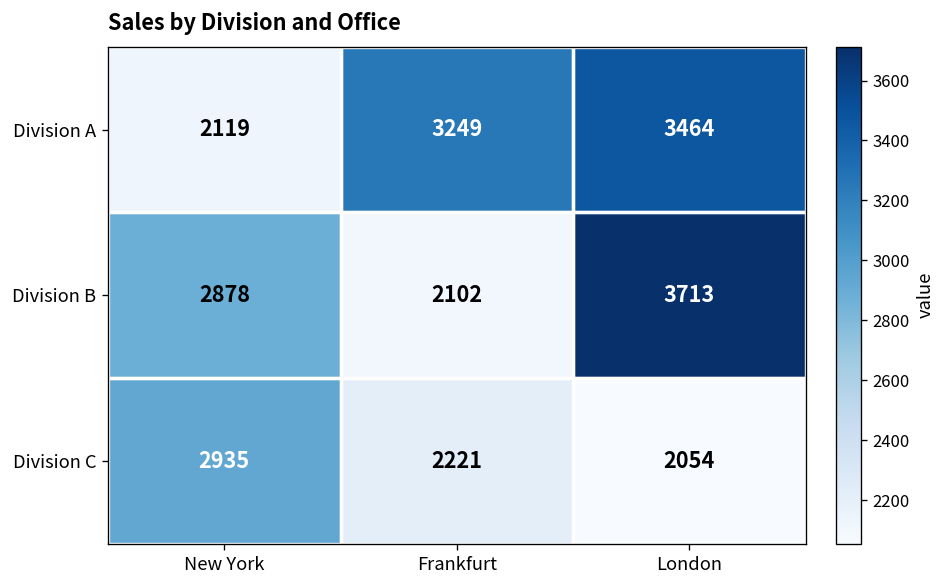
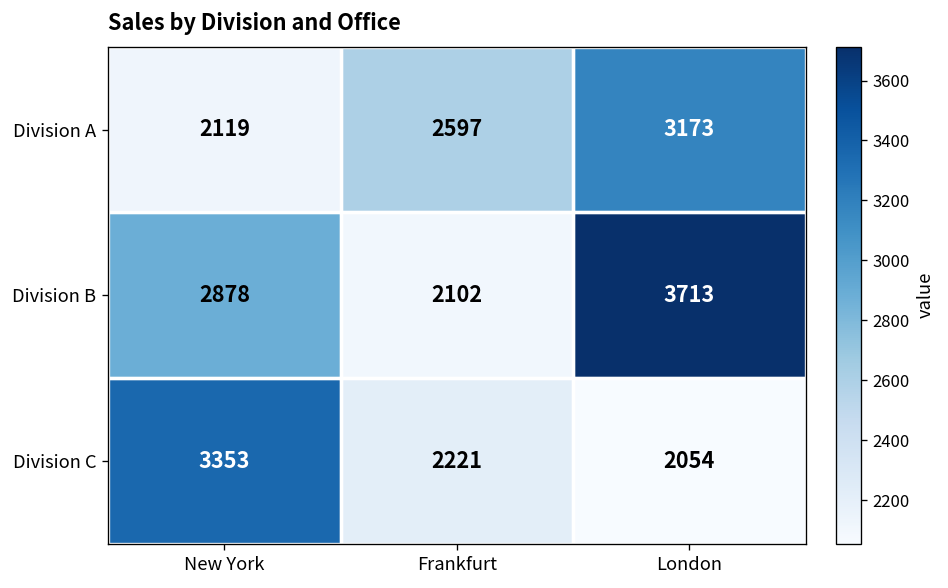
Division A, Frankfurt: 3249 -> 2597
Division A, London: 3464 -> 3173
Division C, New York: 2935 -> 3353
